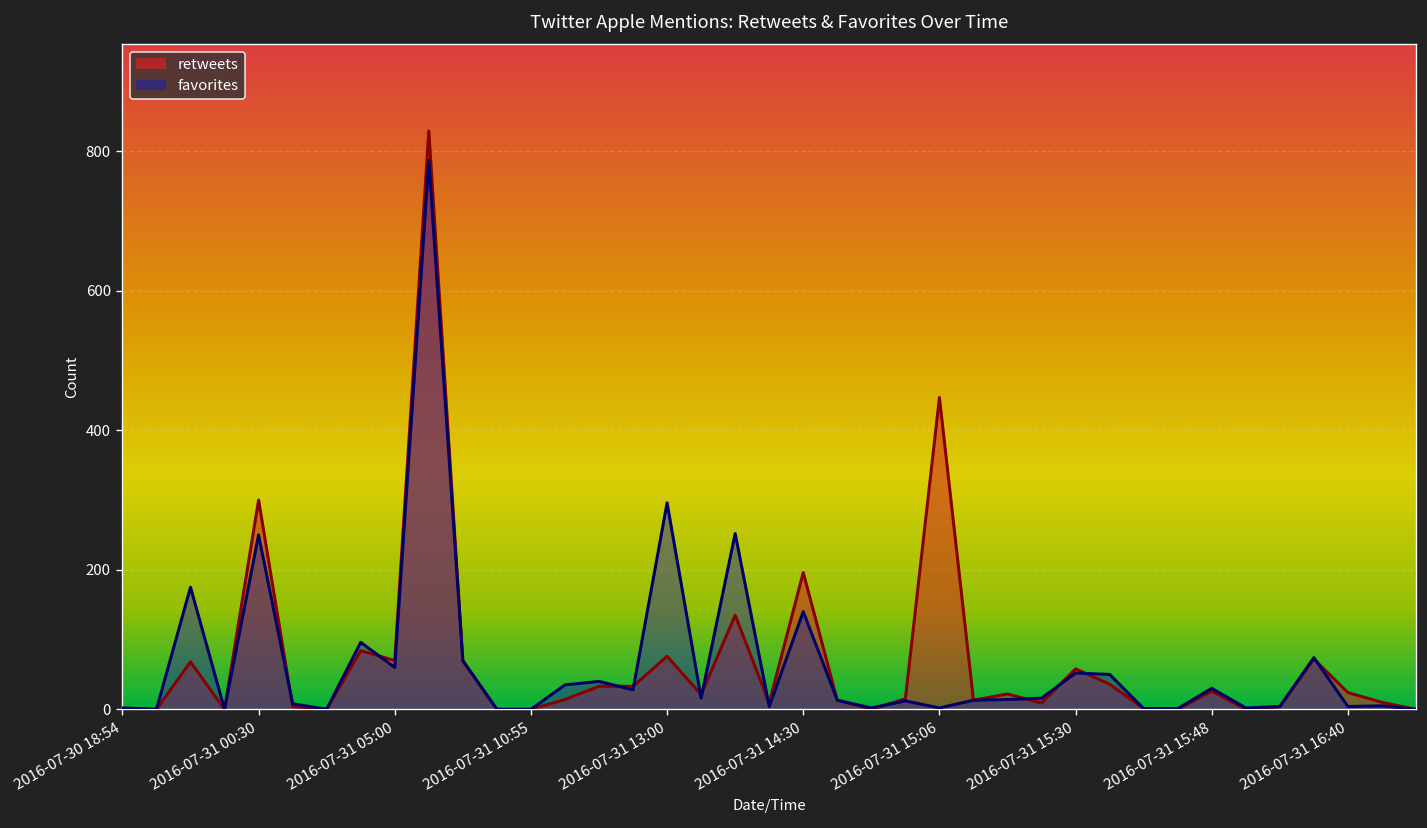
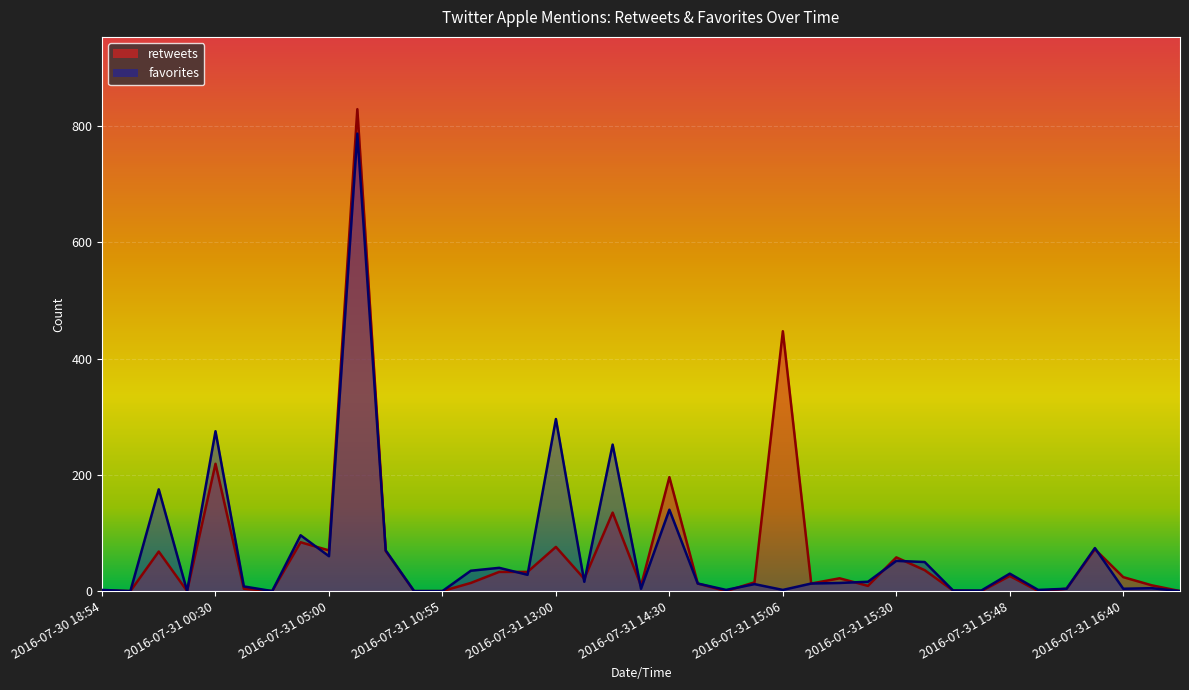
retweets, 2016-07-31 00:30: 300 -> 220
favorites, 2016-07-31 00:30: 250 -> 280
